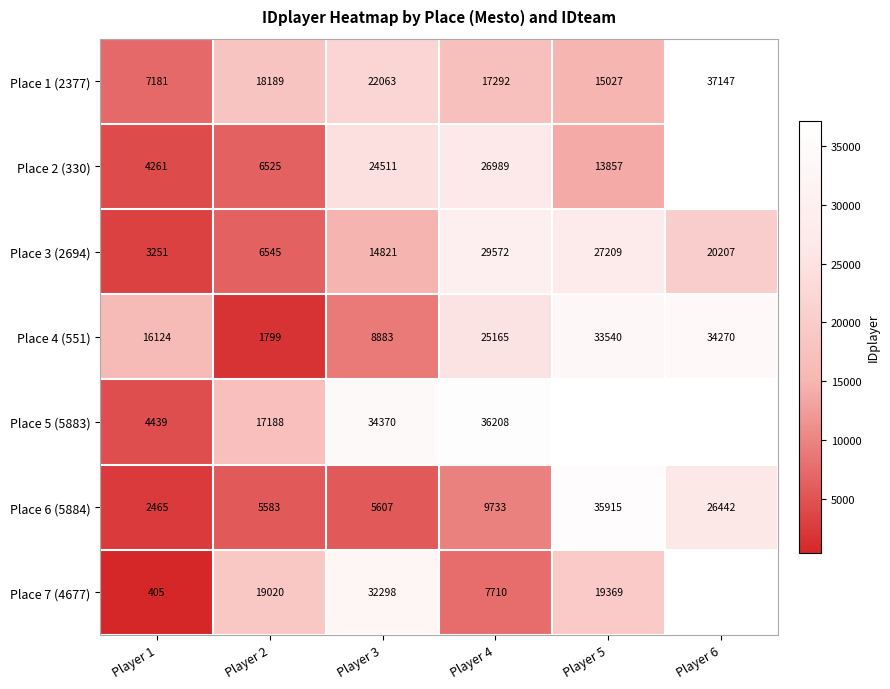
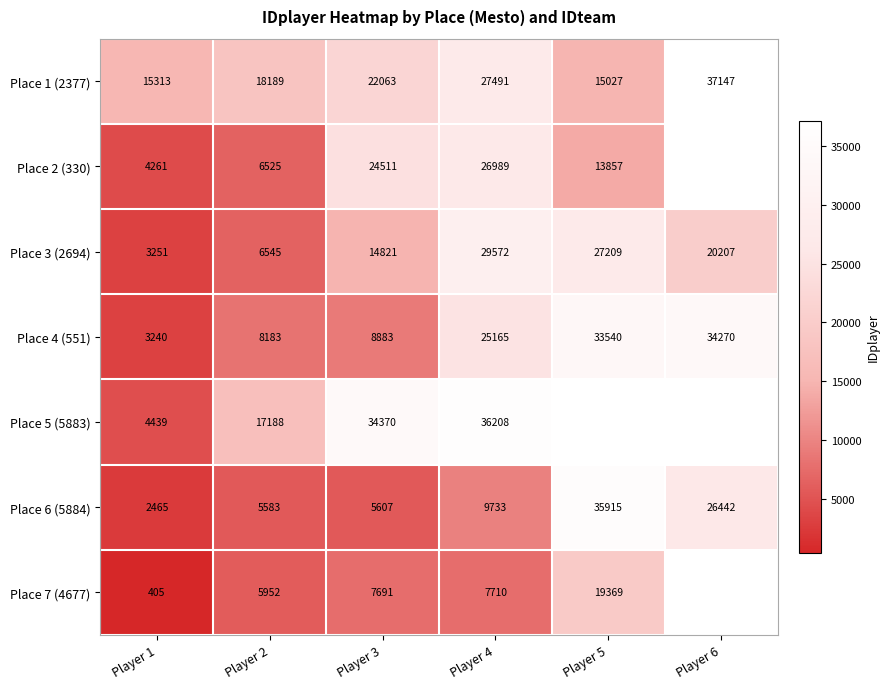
Place 1 (2377), Player 1: 7181 -> 15313
Place 1 (2377), Player 4: 17292 -> 27491
Place 4 (551), Player 1: 16124 -> 3240
Place 4 (551), Player 2: 1799 -> 8183
Place 7 (4677), Player 2: 19020 -> 5952
Place 7 (4677), Player 3: 32298 -> 7691
